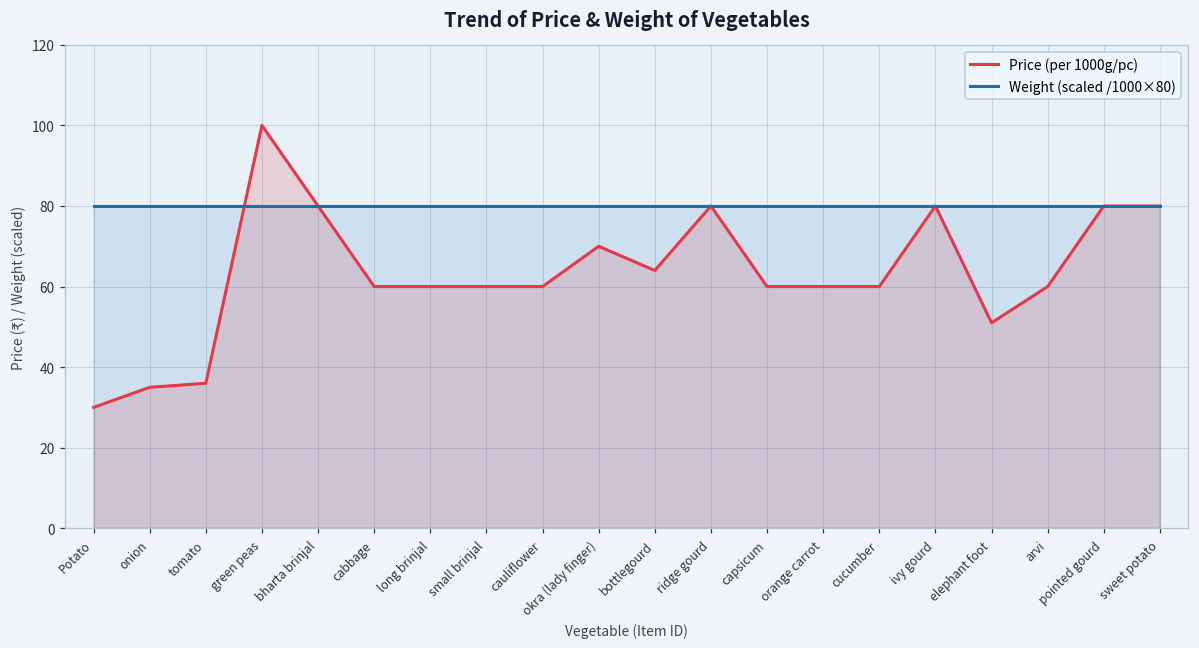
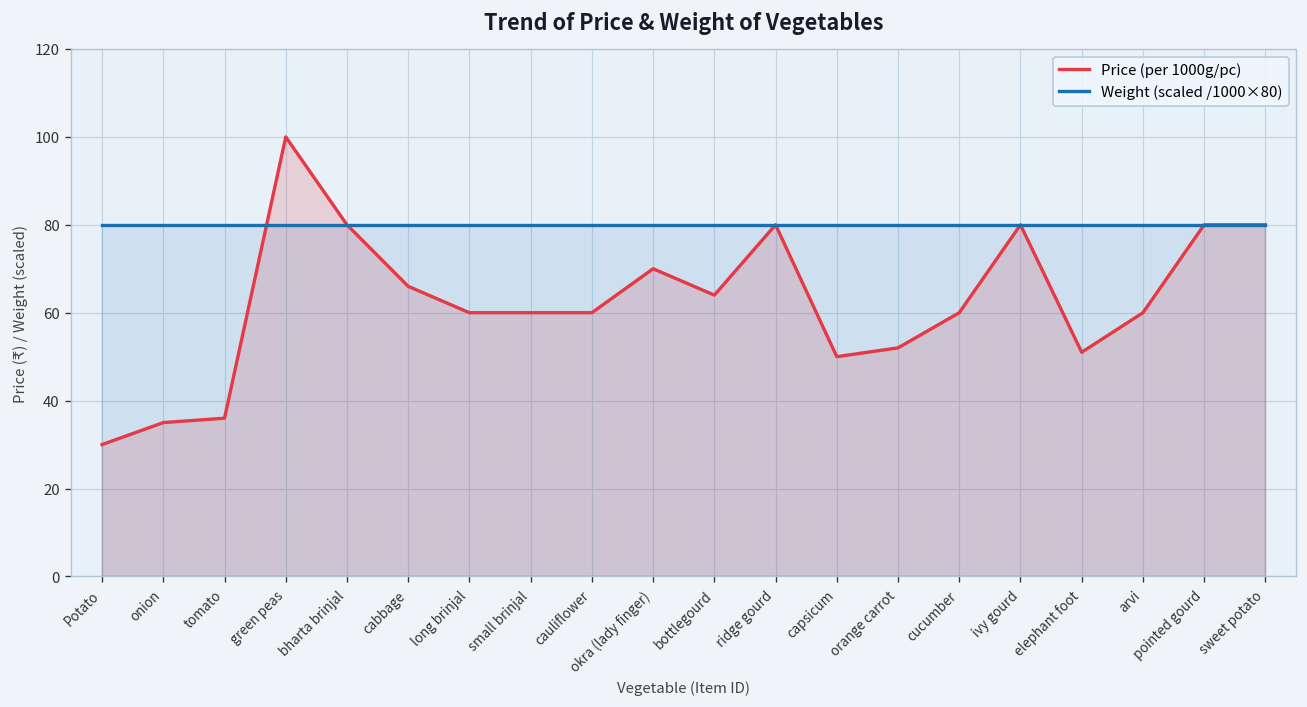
Price (per 1000g/pc), cabbage: 60 -> 66
Price (per 1000g/pc), capsicum: 60 -> 50
Price (per 1000g/pc), orange carrot: 60 -> 52
